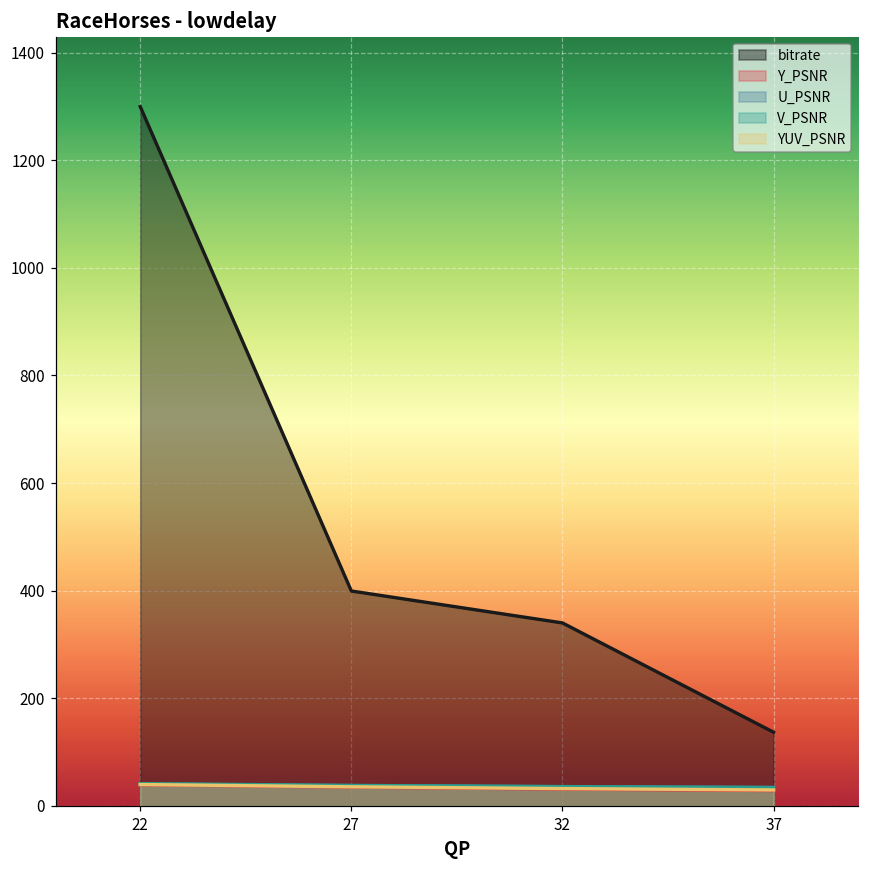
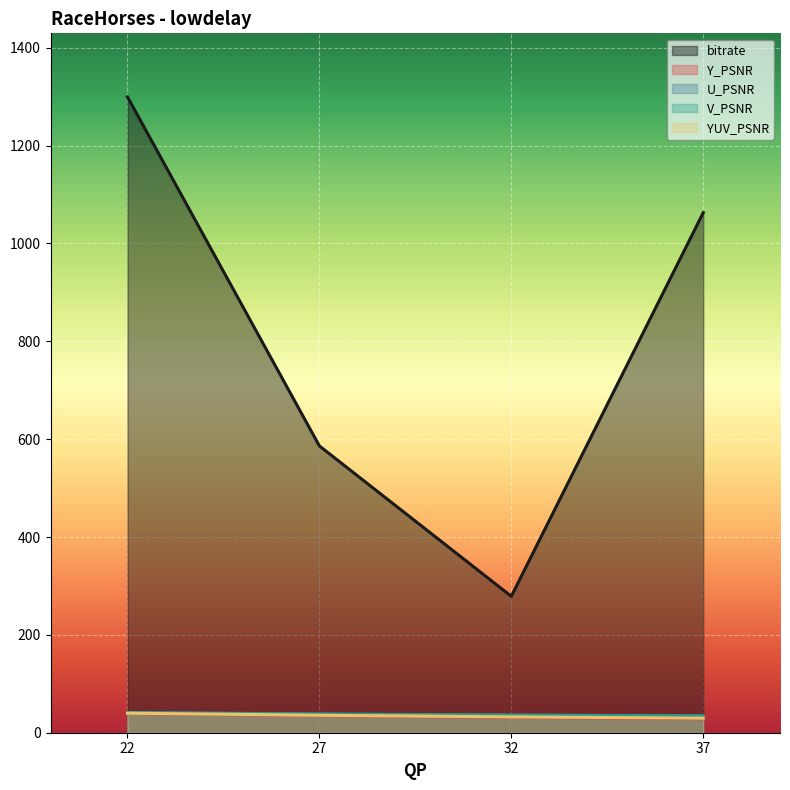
bitrate, 27: 400 -> 590
bitrate, 32: 340 -> 280
bitrate, 37: 140 -> 1060
